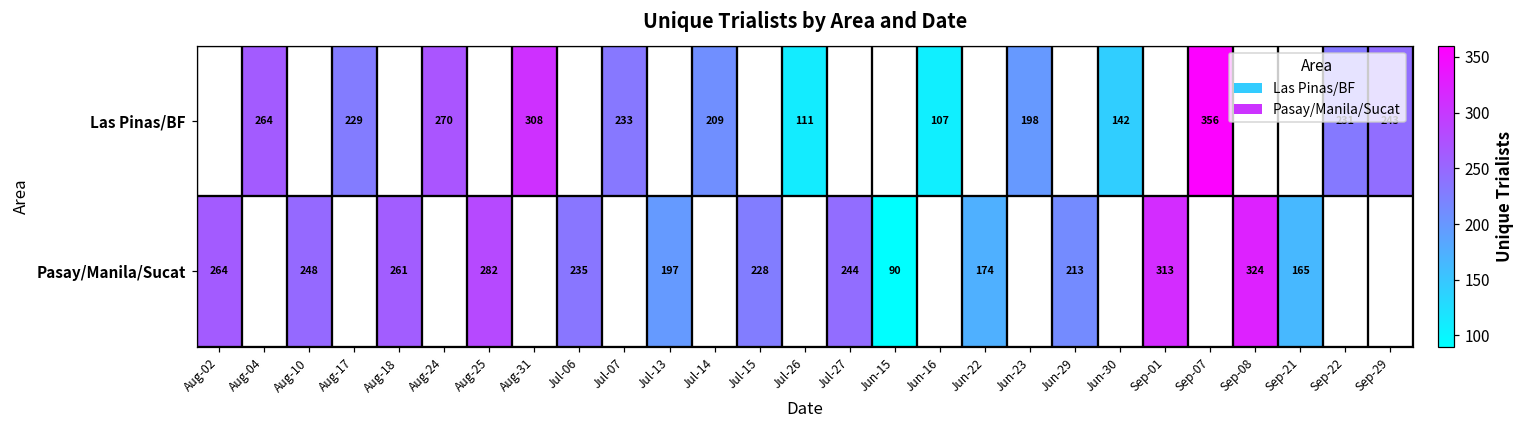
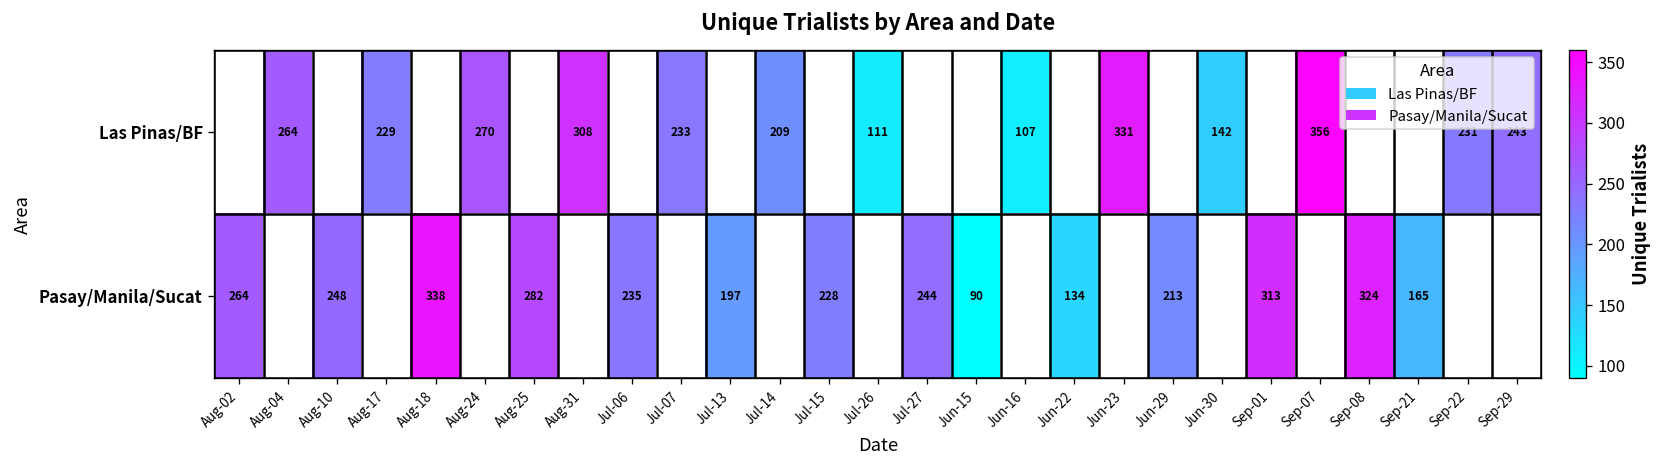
Las Pinas/BF, Jun-23: 198 -> 331
Pasay/Manila/Sucat, Aug-18: 261 -> 338
Pasay/Manila/Sucat, Jun-22: 174 -> 134
